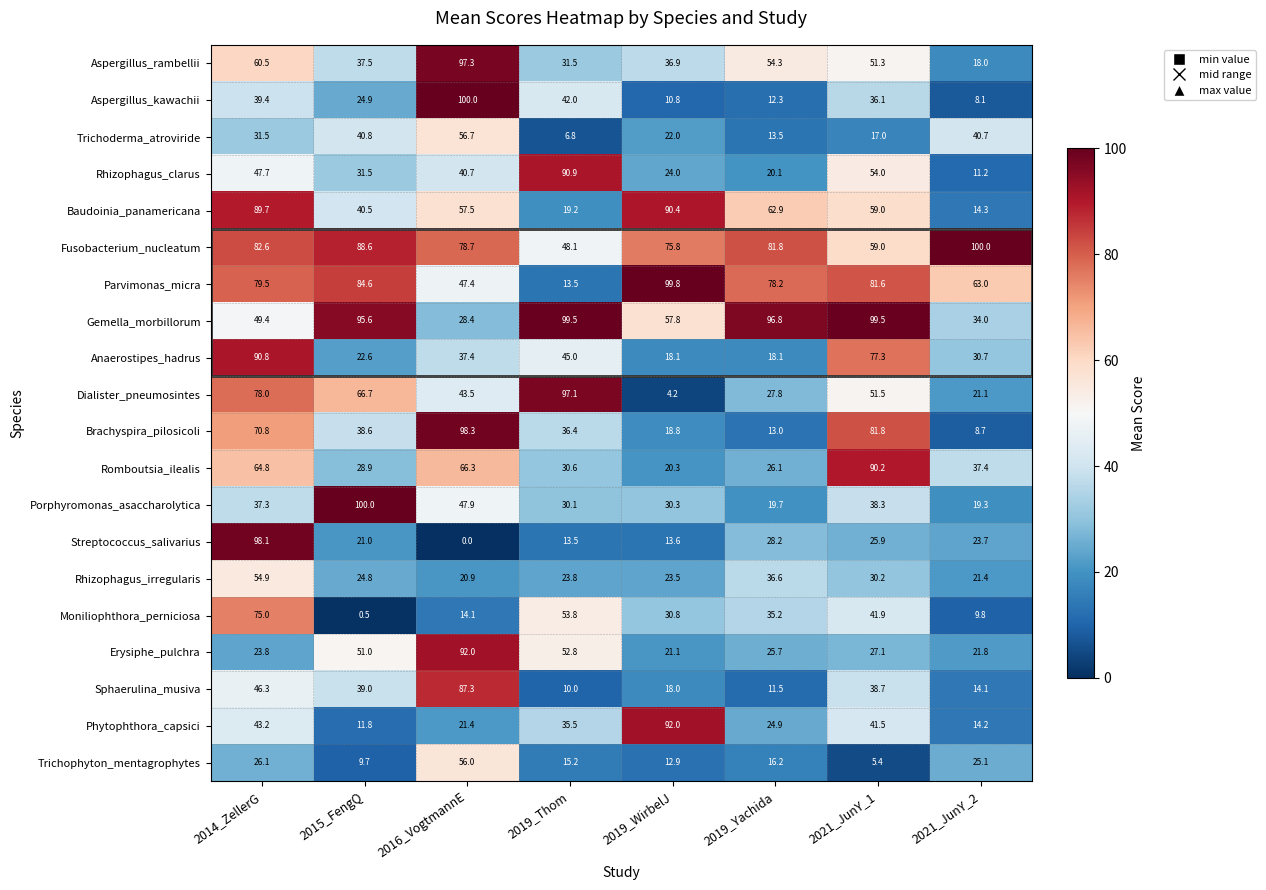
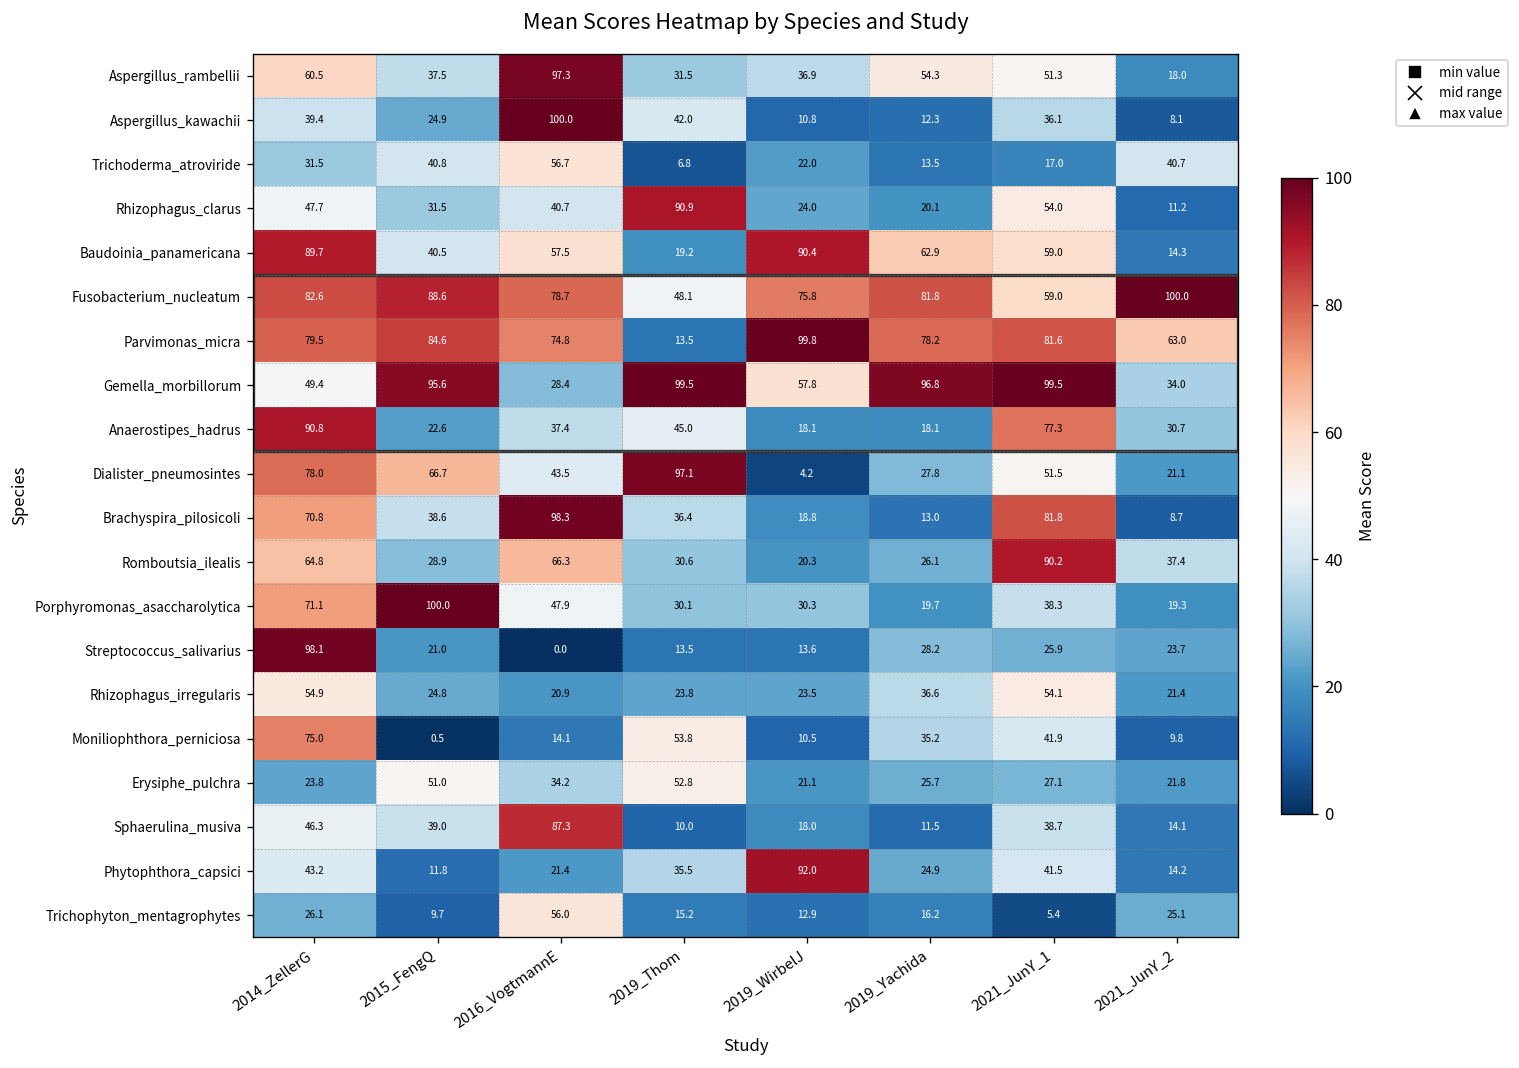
Parvimonas_micra, 2016_VogtmannE: 47.4 -> 74.8
Porphyromonas_asaccharolytica, 2014_ZellerG: 37.3 -> 71.1
Rhizophagus_irregularis, 2021_JunY_1: 30.2 -> 54.1
Moniliophthora_perniciosa, 2019_WirbelJ: 30.8 -> 10.5
Erysiphe_pulchra, 2016_VogtmannE: 92.0 -> 34.2
